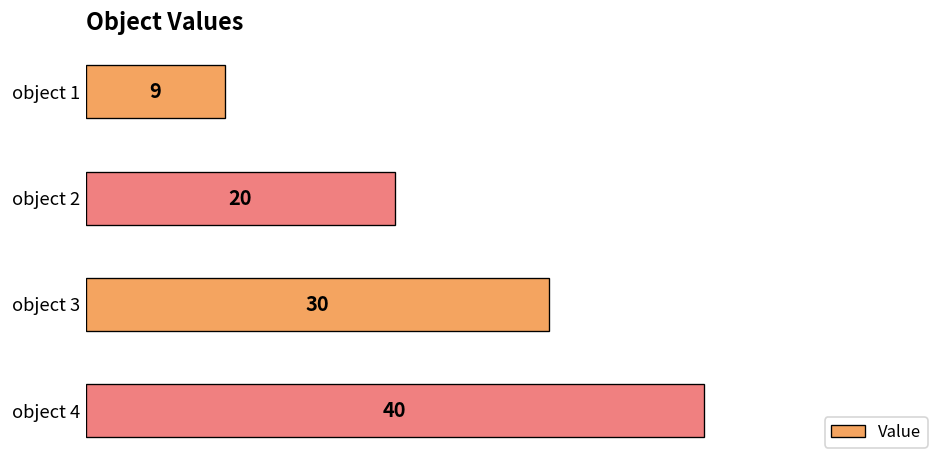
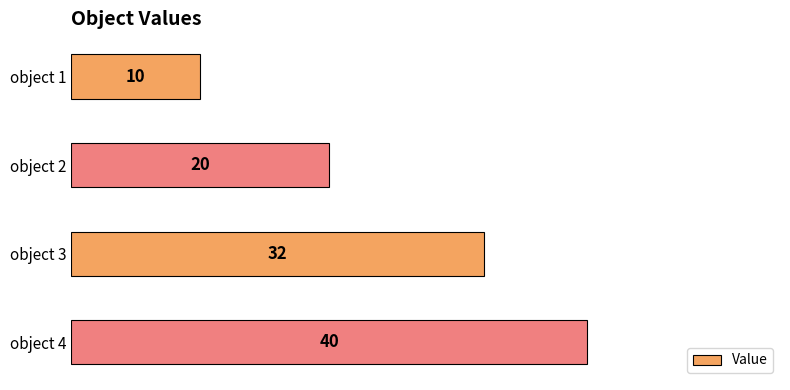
object 1: 9 -> 10
object 3: 30 -> 32
